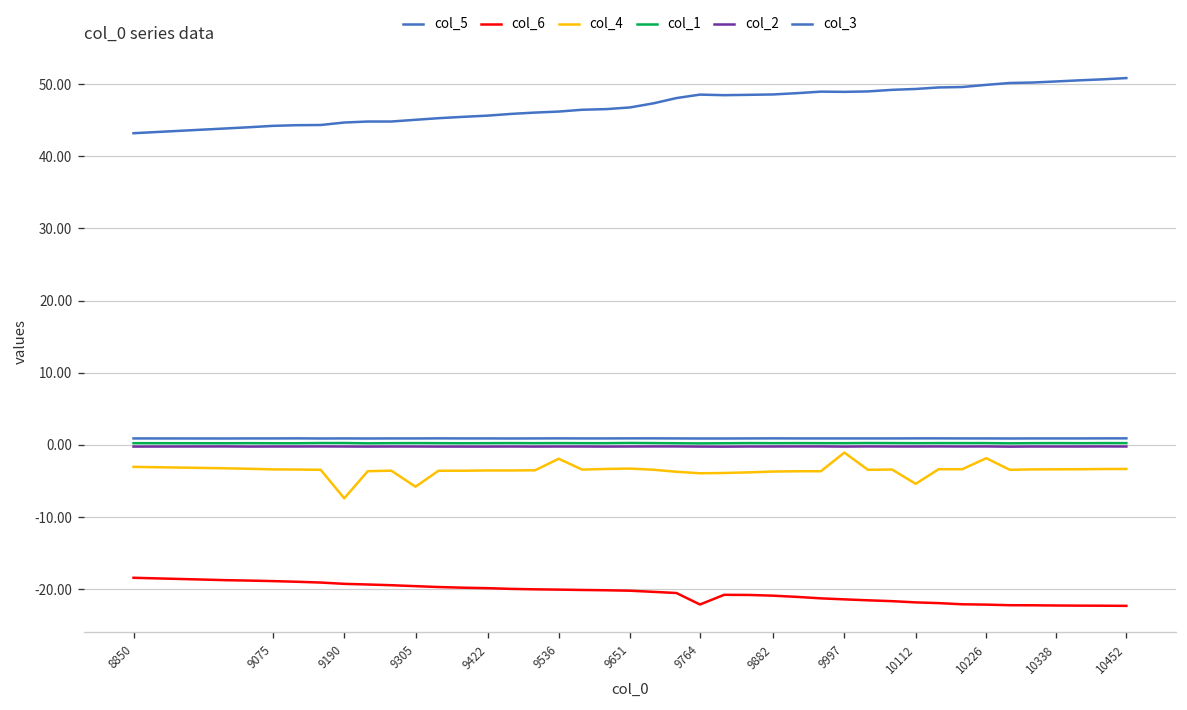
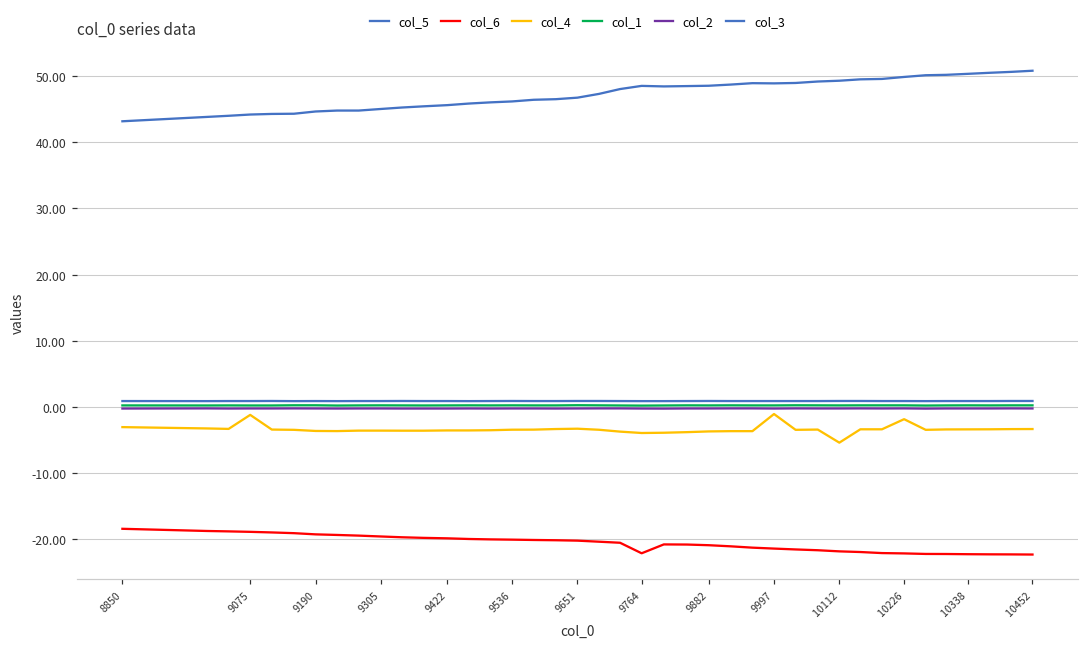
col_4, 9075: -3 -> -1
col_4, 9190: -7 -> -4
col_4, 9305: -6 -> -4
col_4, 9536: -2 -> -3
